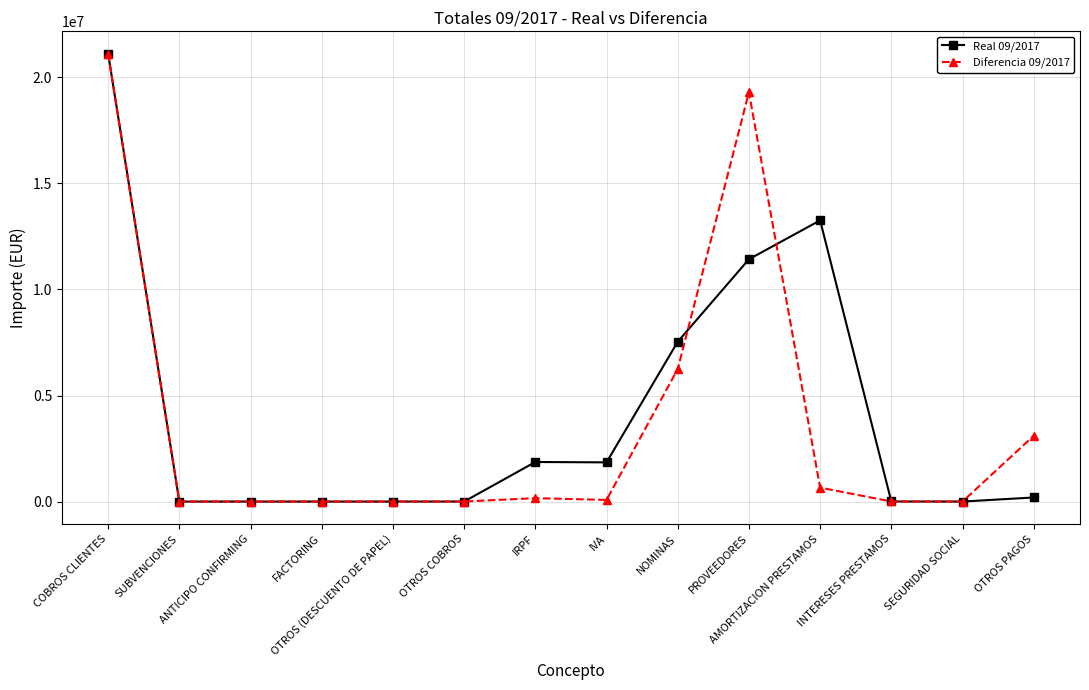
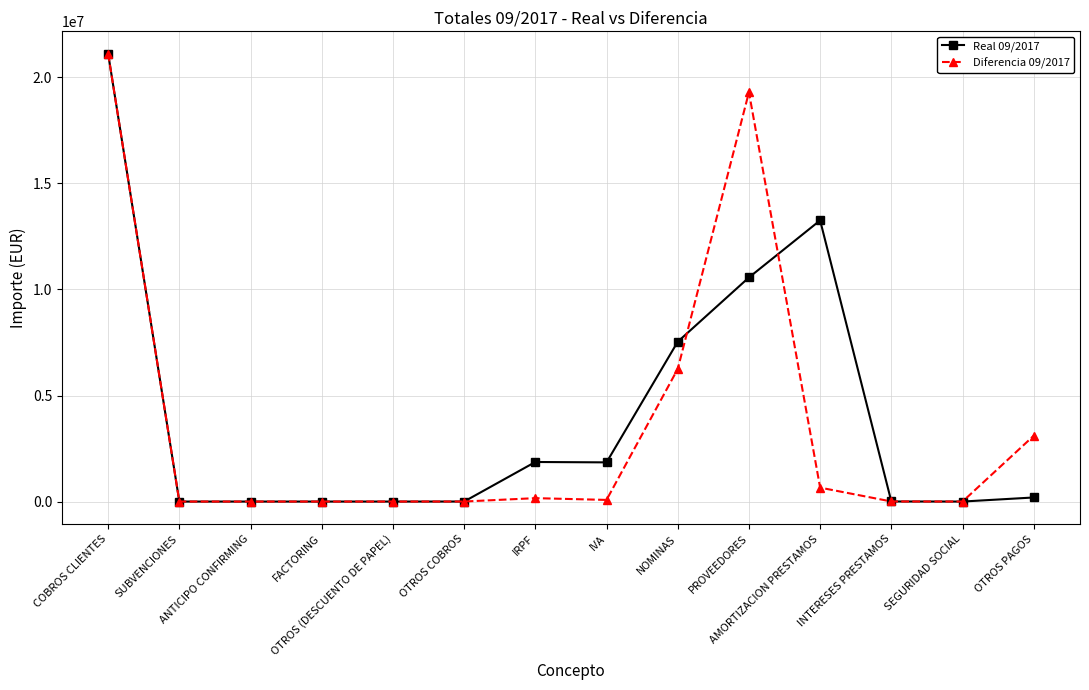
Real 09/2017, PROVEEDORES: 11400000 -> 10600000
